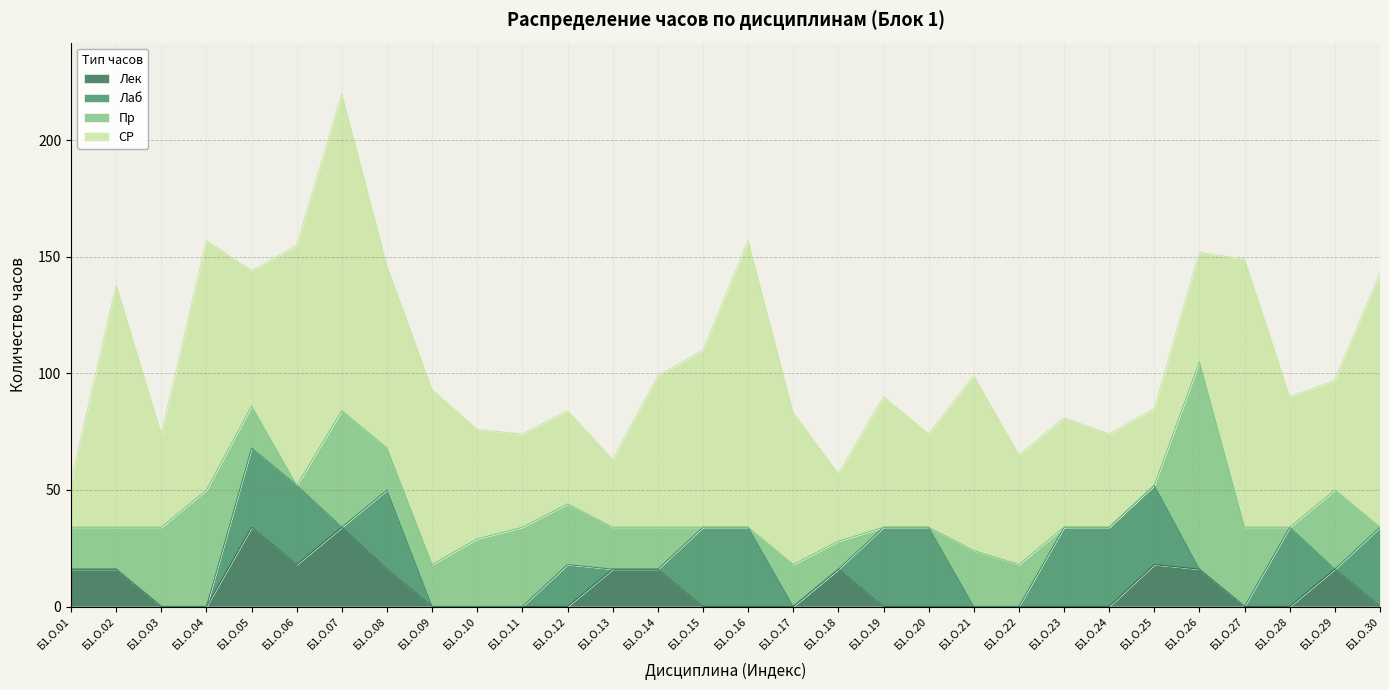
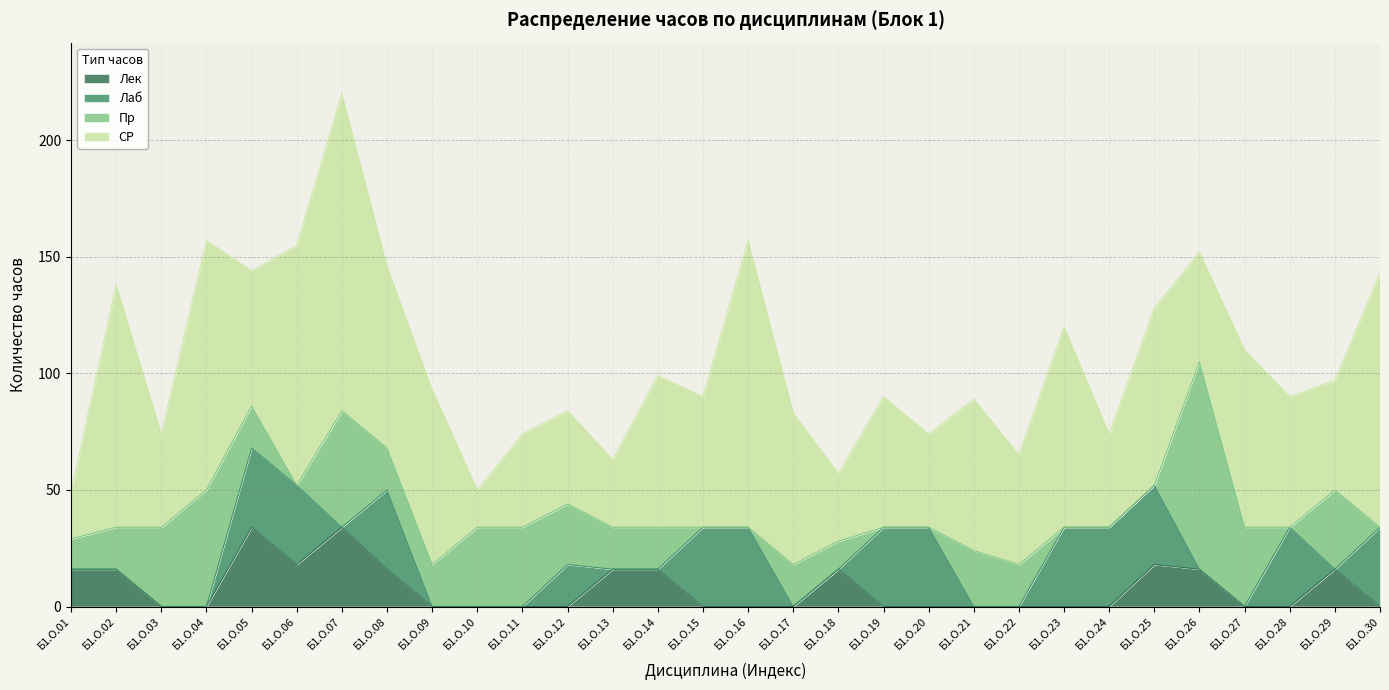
Пр, Б1.О.01: 18 -> 13
Пр, Б1.О.10: 29 -> 34
СР, Б1.О.10: 47 -> 16
СР, Б1.О.15: 76 -> 56
СР, Б1.О.21: 75 -> 65
СР, Б1.О.23: 47 -> 86
СР, Б1.О.25: 33 -> 76
СР, Б1.О.27: 115 -> 76
